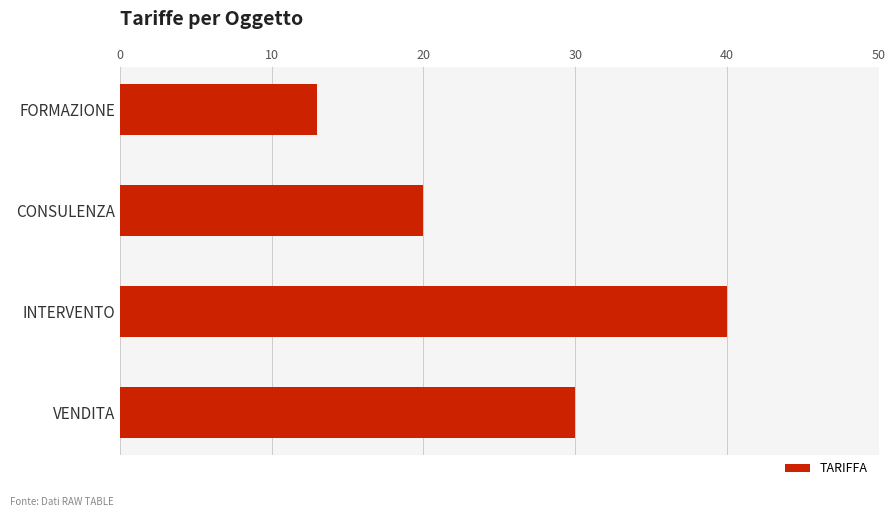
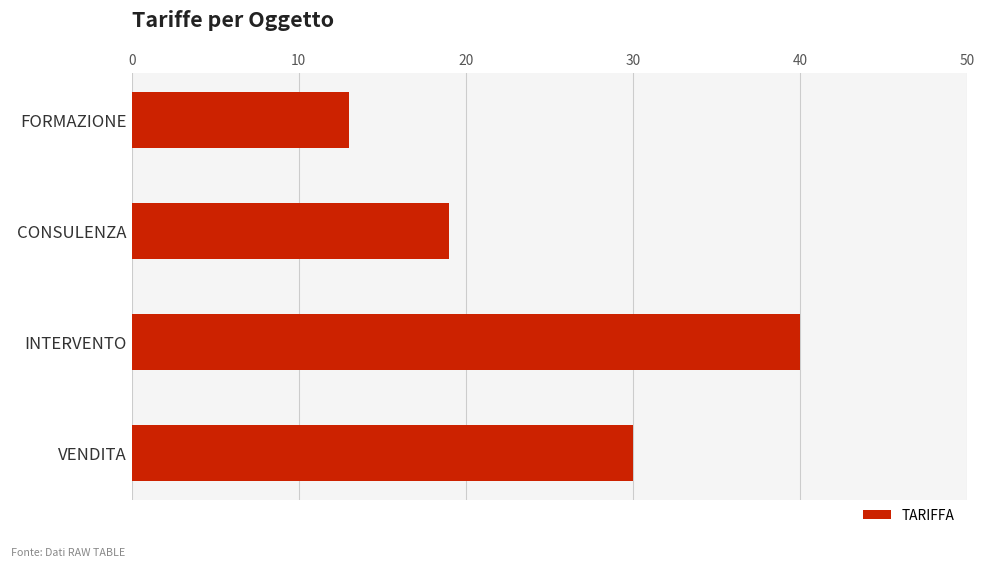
CONSULENZA: 20 -> 19
